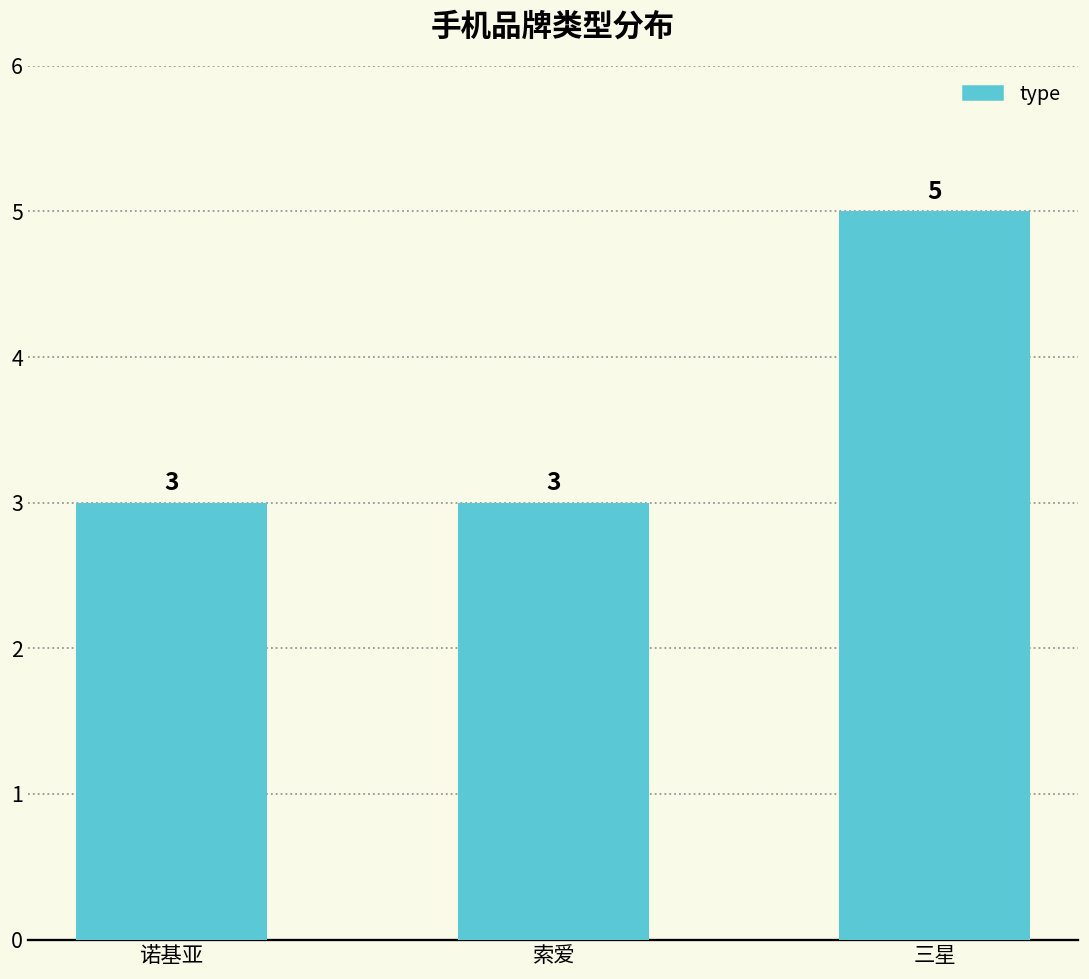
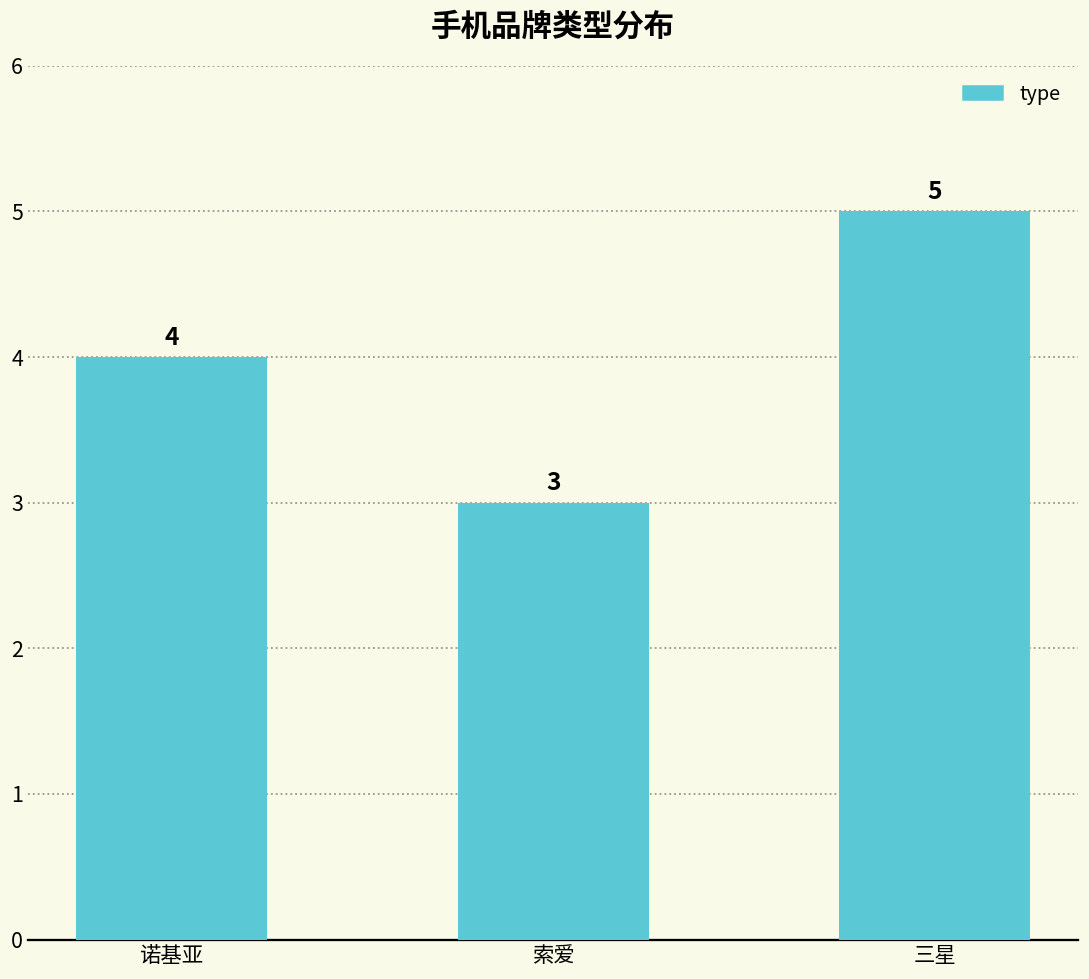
诺基亚: 3 -> 4
